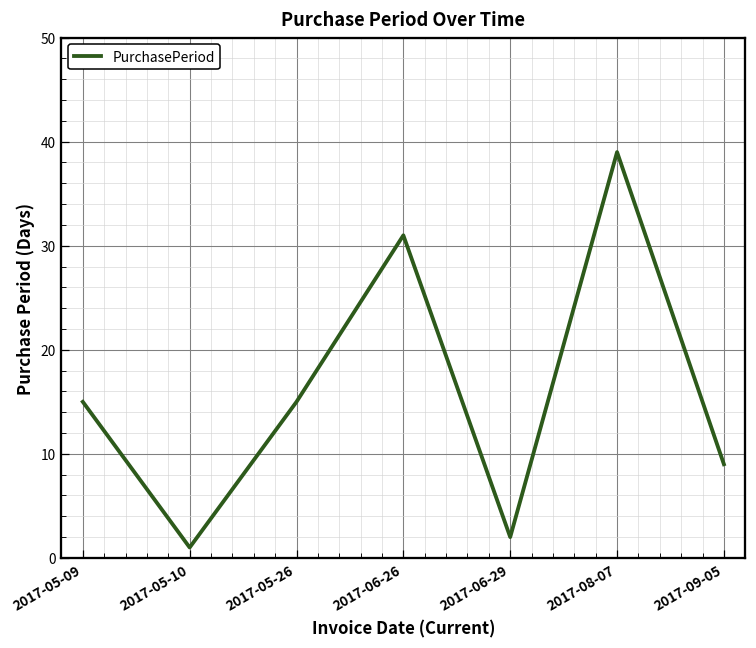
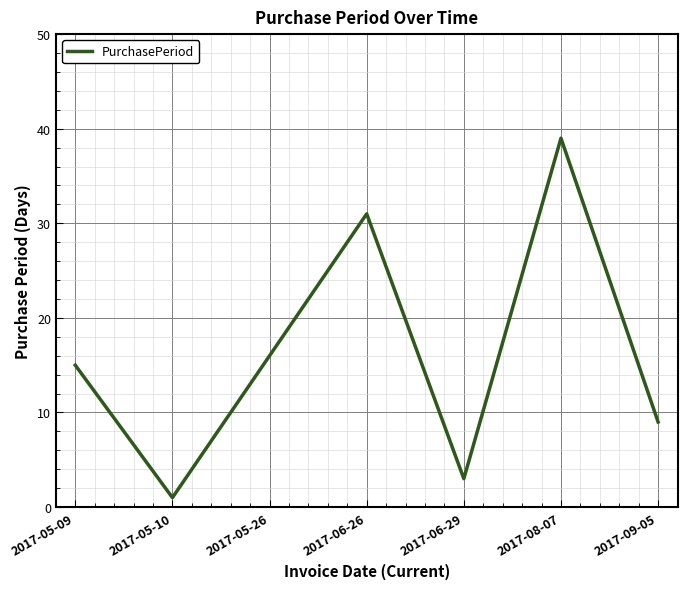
2017-05-26: 15 -> 16
2017-06-29: 2 -> 3
